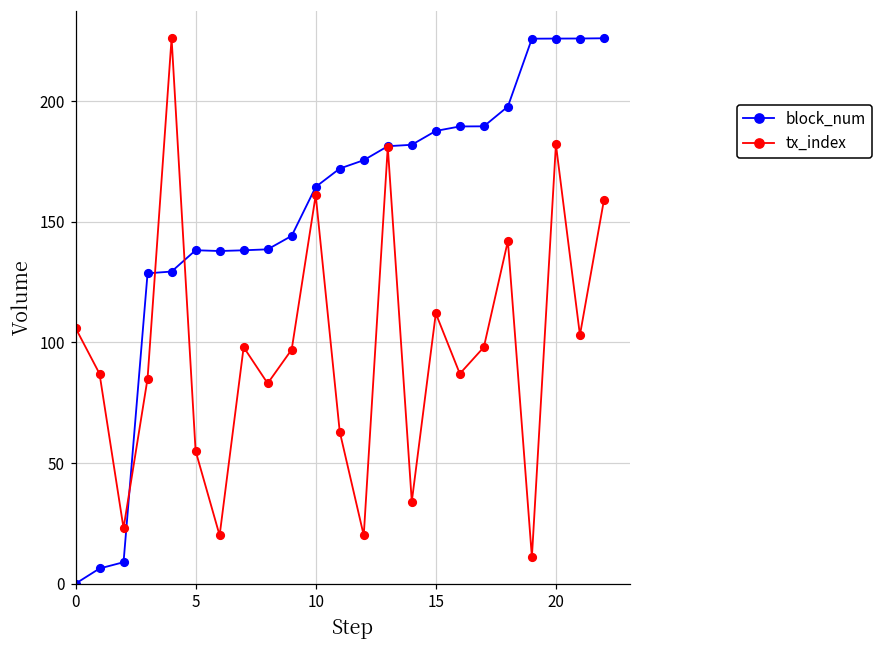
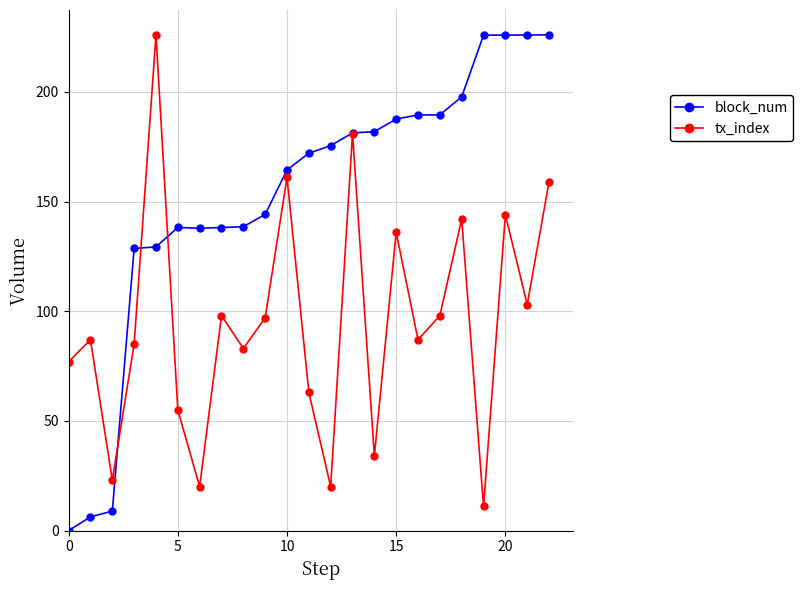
tx_index, 0: 106 -> 77
tx_index, 15: 112 -> 136
tx_index, 20: 182 -> 144
